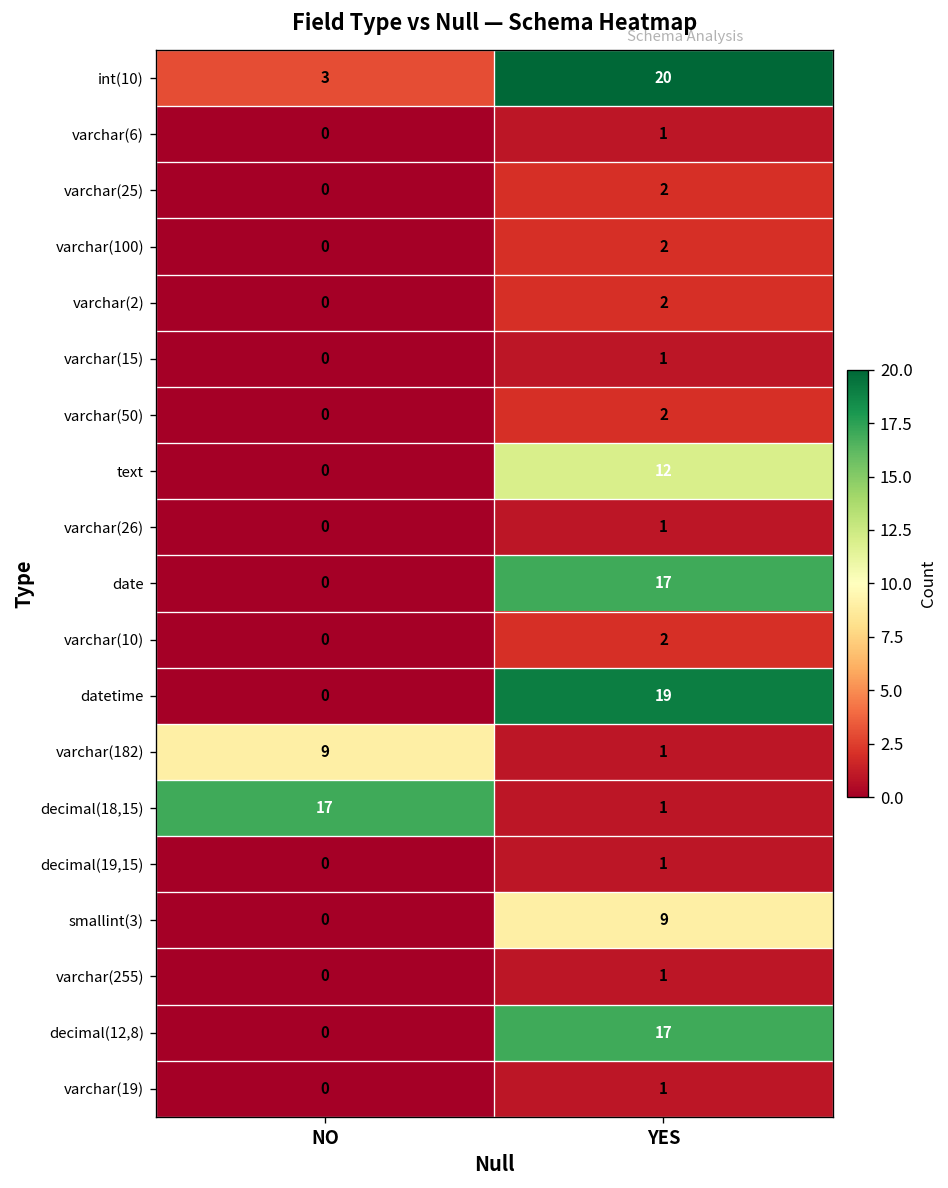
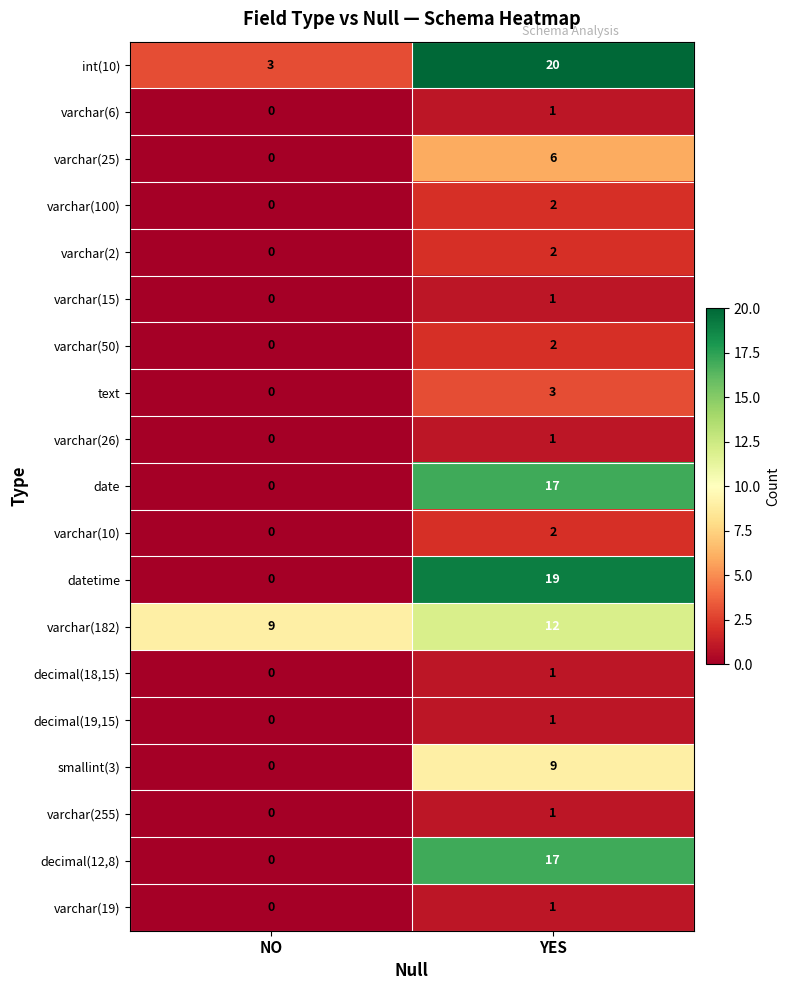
varchar(25), YES: 2 -> 6
text, YES: 12 -> 3
varchar(182), YES: 1 -> 12
decimal(18,15), NO: 17 -> 0
